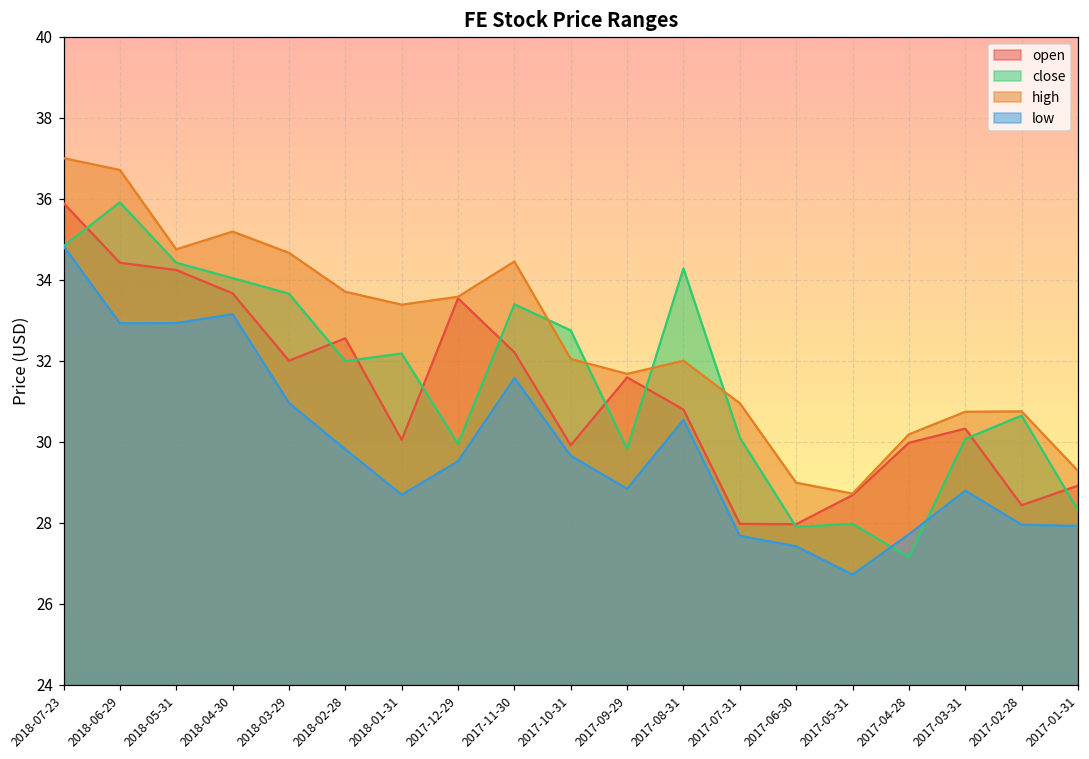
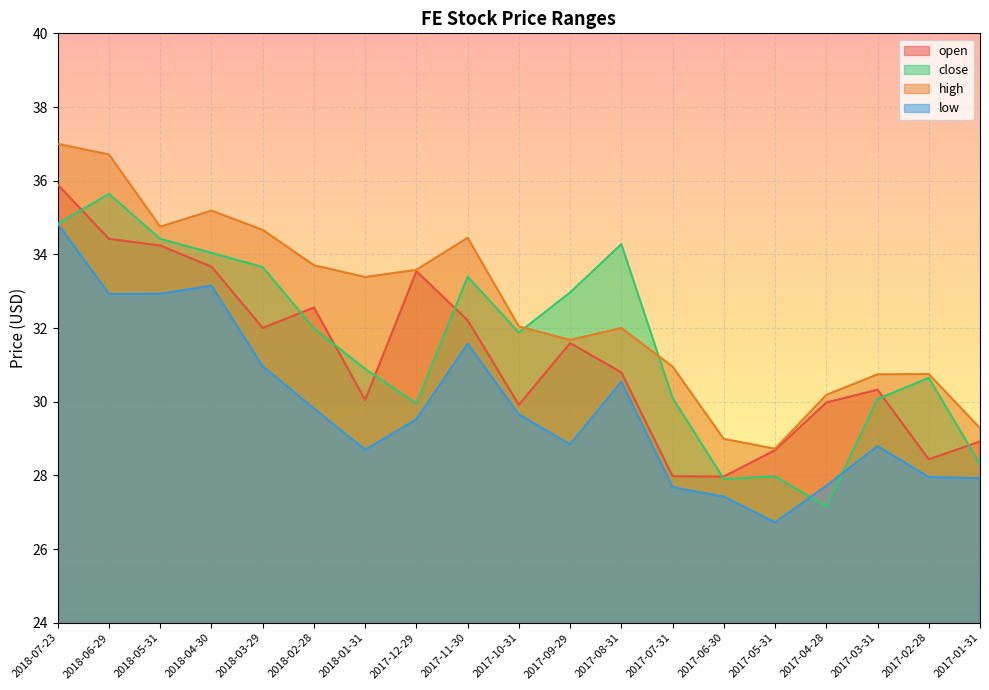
close, 2018-06-29: 35.9 -> 35.6
close, 2018-01-31: 32.2 -> 30.9
close, 2017-10-31: 32.8 -> 31.9
close, 2017-09-29: 29.8 -> 33.0
